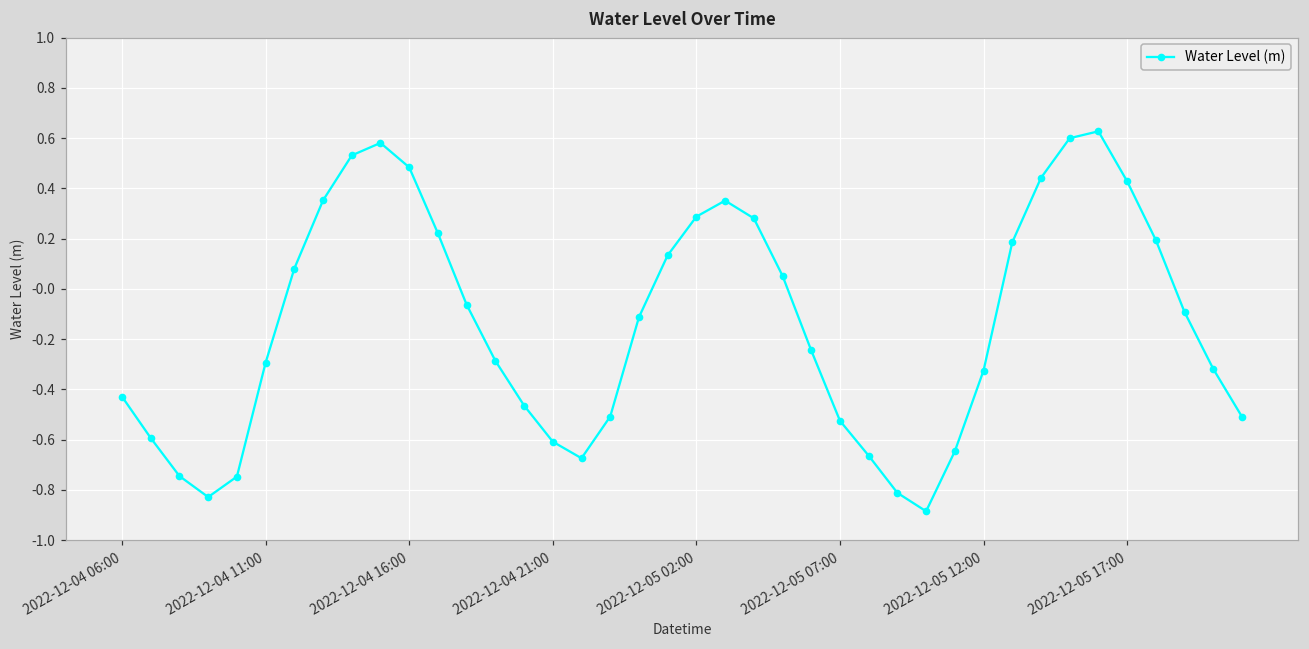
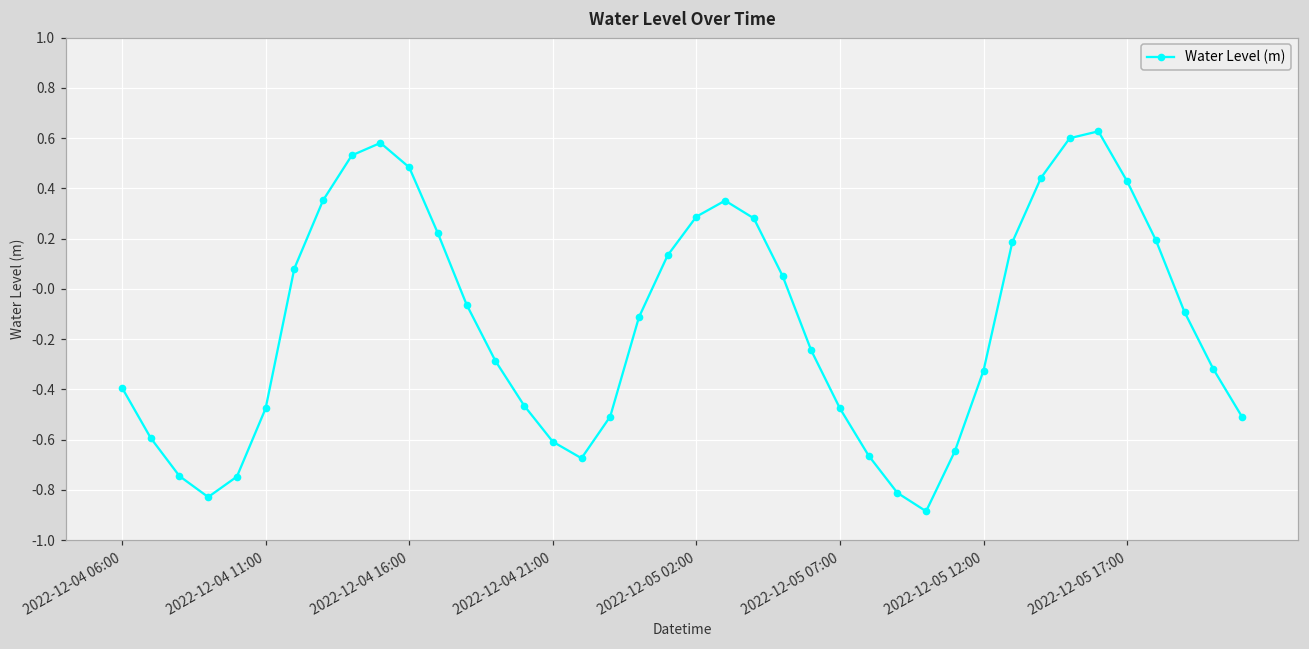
2022-12-04 06:00: -0.43 -> -0.39
2022-12-04 11:00: -0.29 -> -0.48
2022-12-05 07:00: -0.53 -> -0.48
